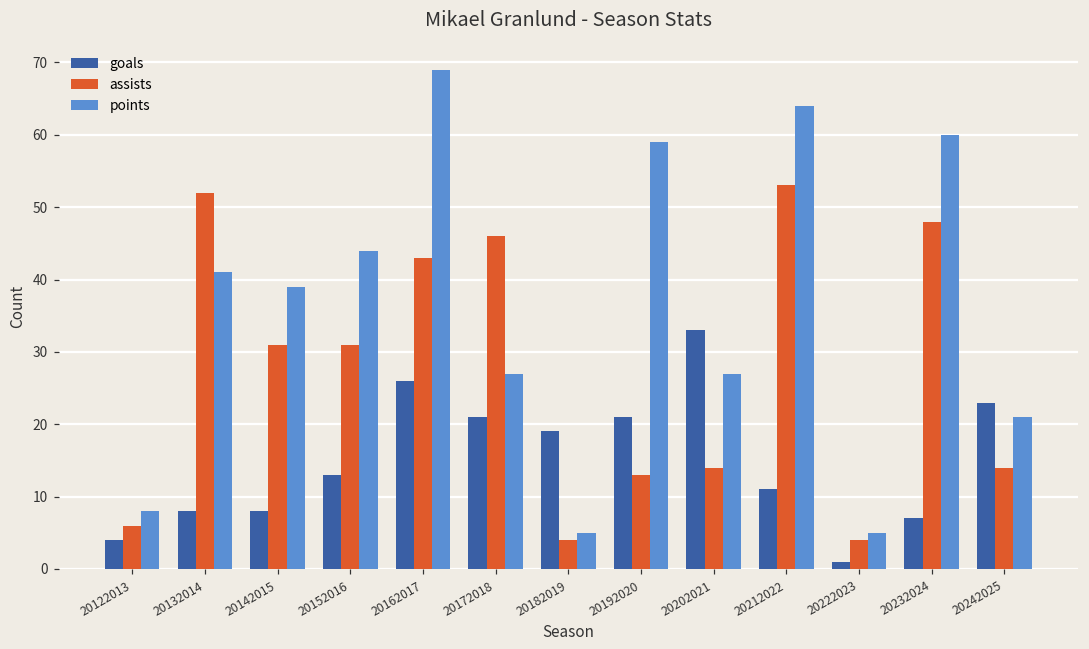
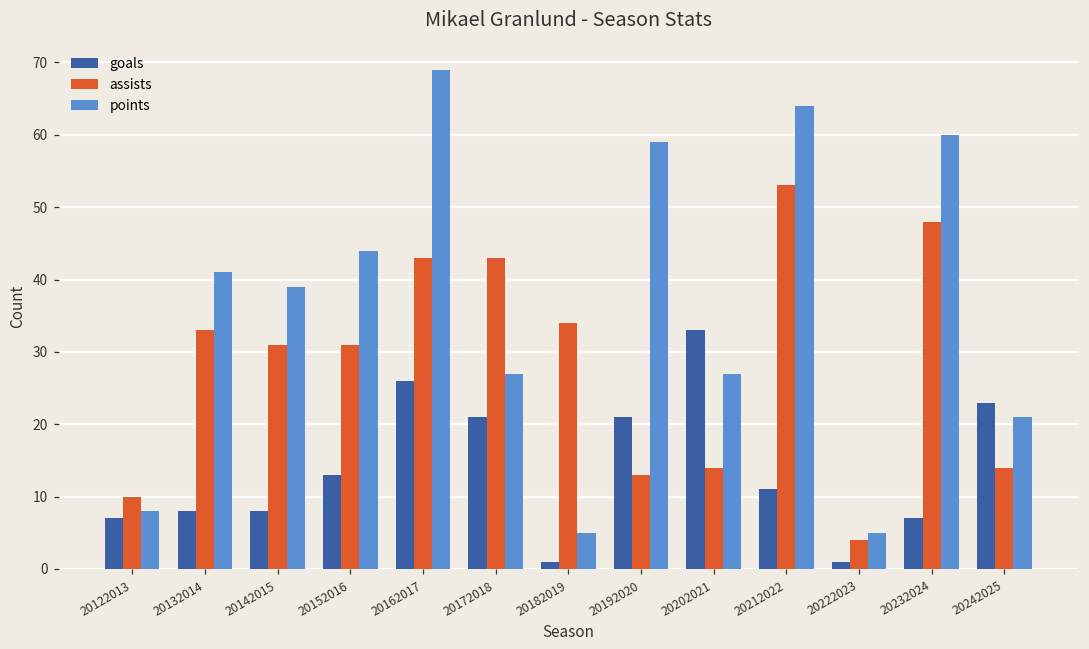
goals, 20122013: 4 -> 7
assists, 20122013: 6 -> 10
assists, 20132014: 52 -> 33
assists, 20172018: 46 -> 43
goals, 20182019: 19 -> 1
assists, 20182019: 4 -> 34
